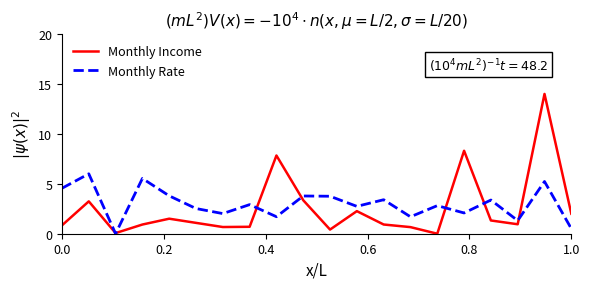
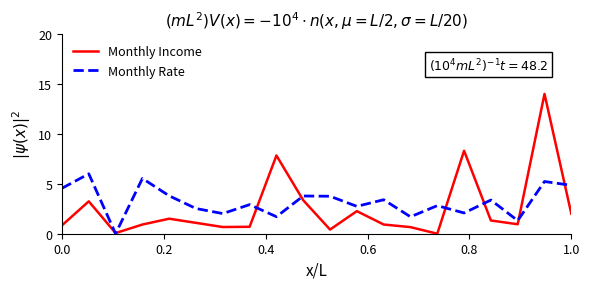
Monthly Rate, 1.0: 1 -> 5
